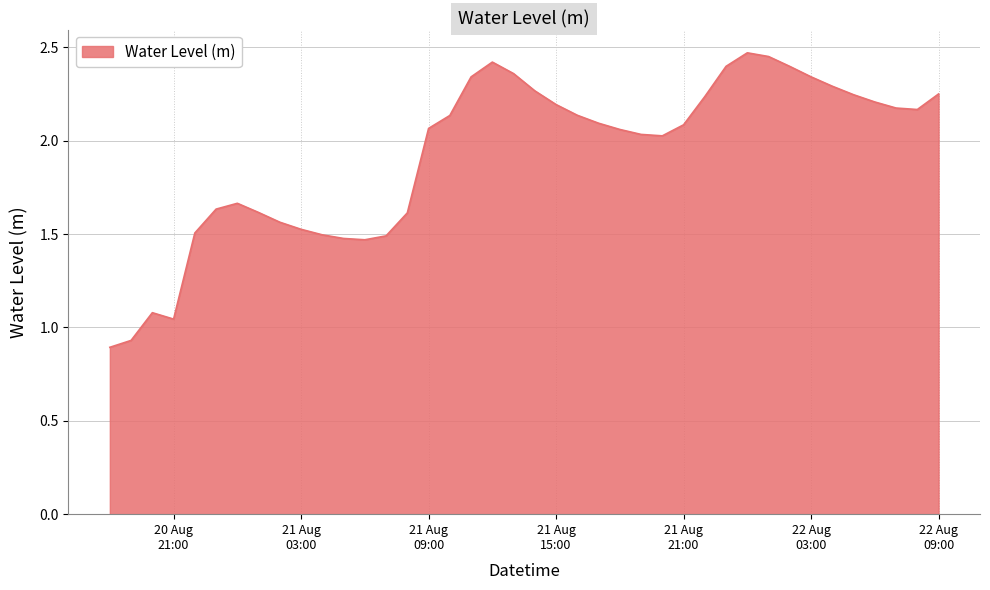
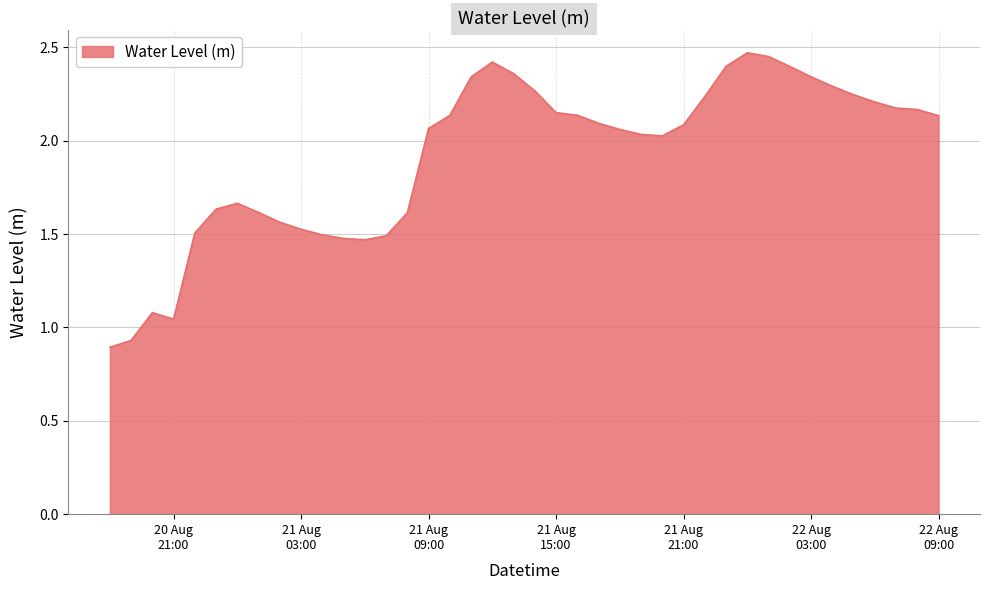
21 Aug 15:00: 2.19 -> 2.15
22 Aug 09:00: 2.25 -> 2.13
